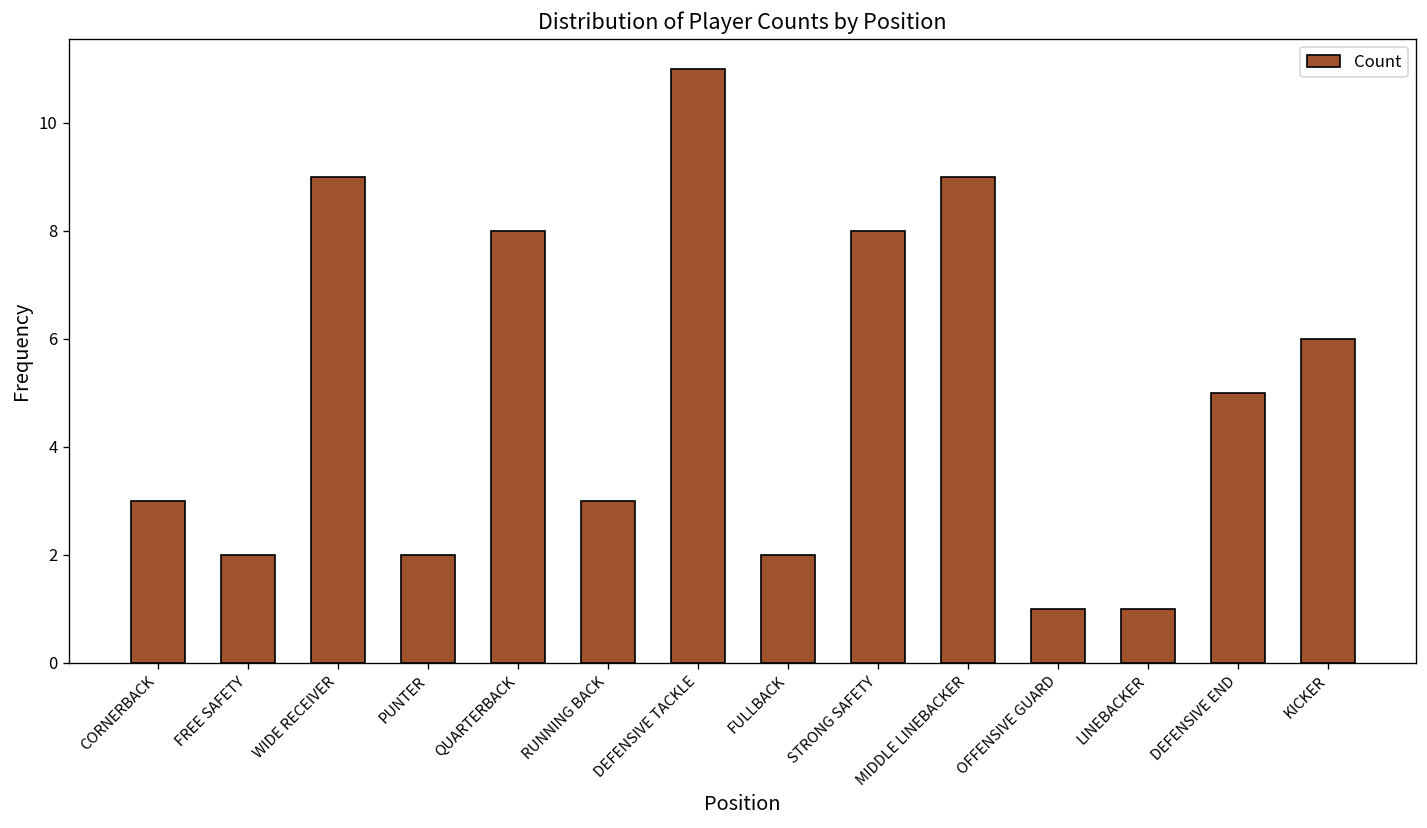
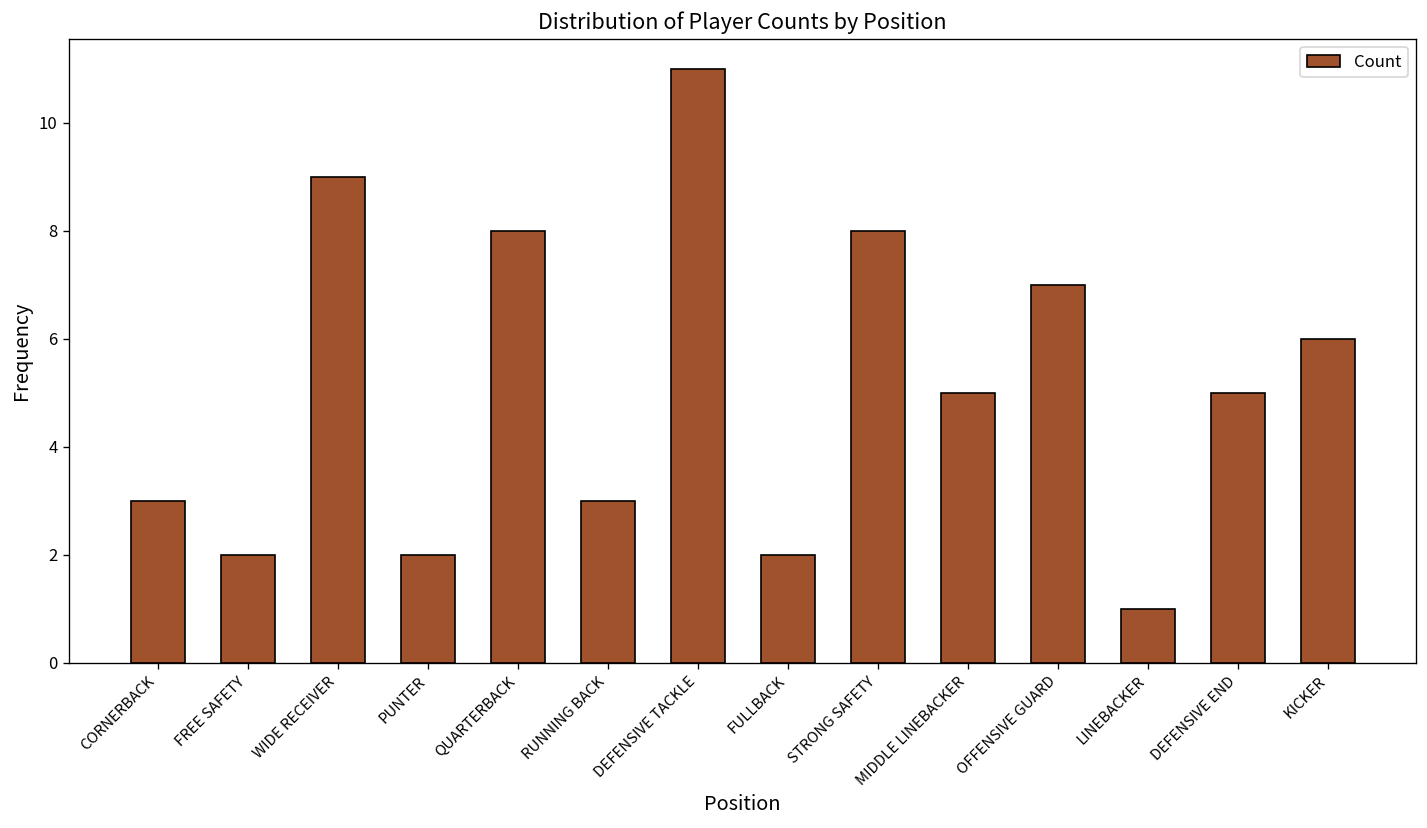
MIDDLE LINEBACKER: 9 -> 5
OFFENSIVE GUARD: 1 -> 7
